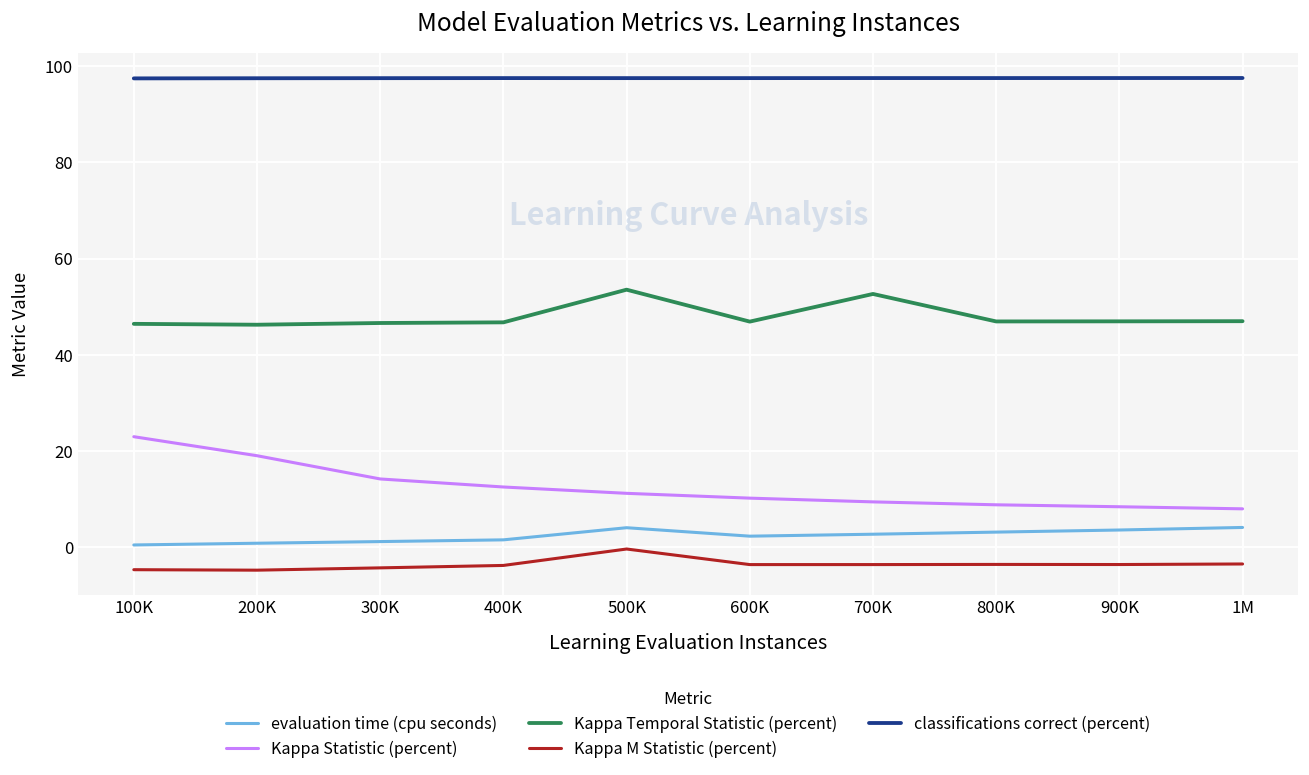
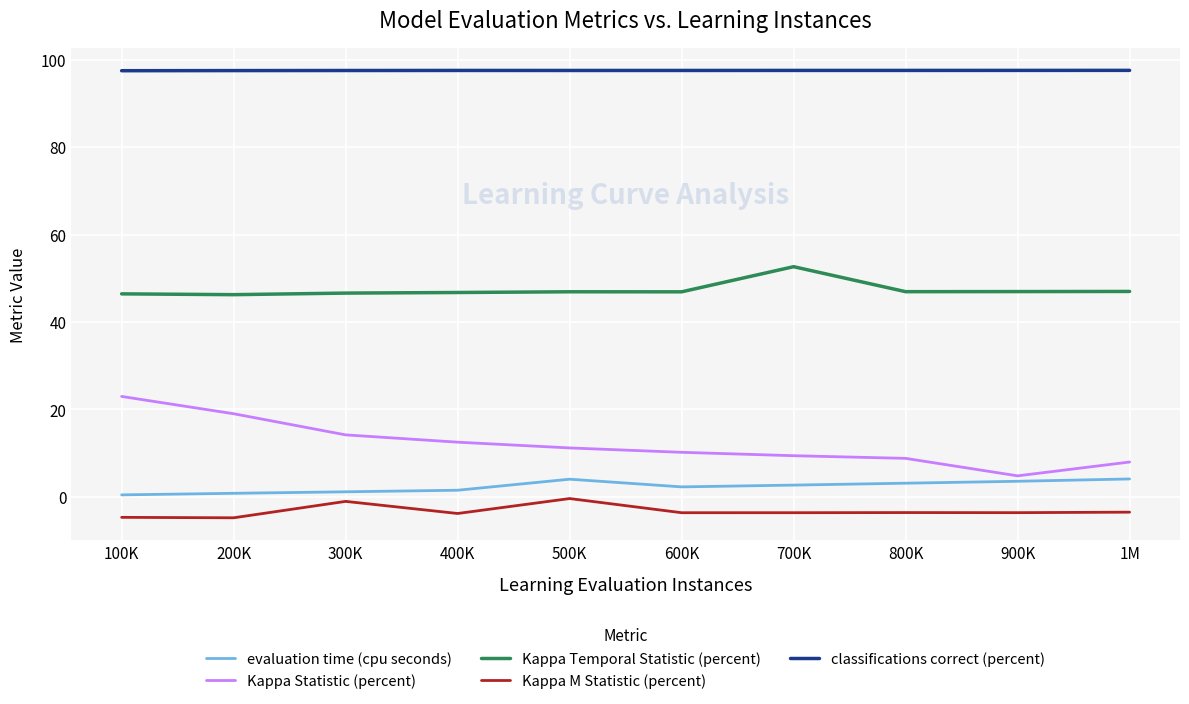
Kappa M Statistic (percent), 300K: -4 -> -1
Kappa Temporal Statistic (percent), 500K: 54 -> 47
Kappa Statistic (percent), 900K: 8 -> 5
